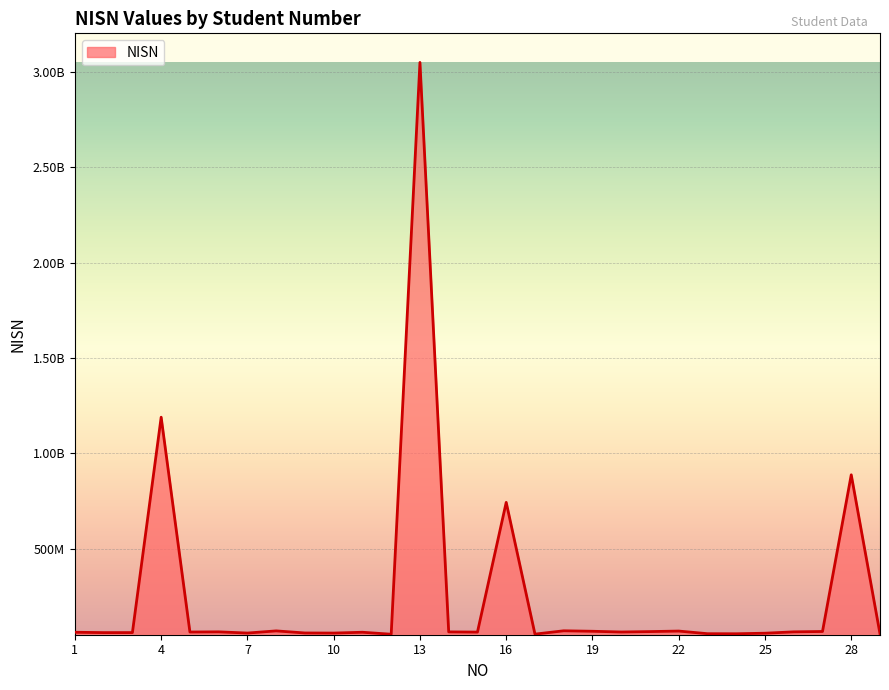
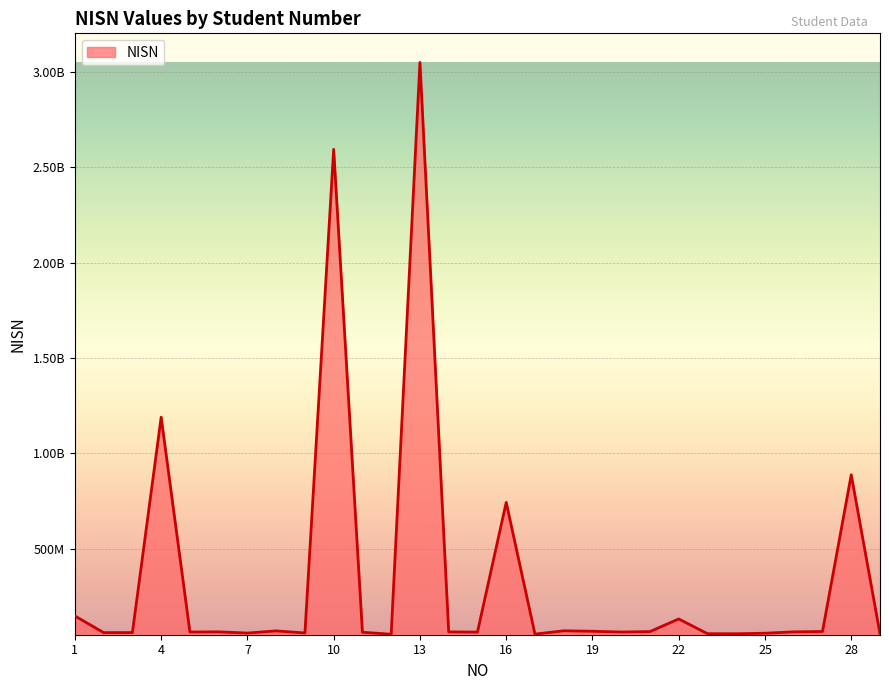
1: 60000000 -> 150000000
10: 60000000 -> 2590000000
22: 70000000 -> 130000000
